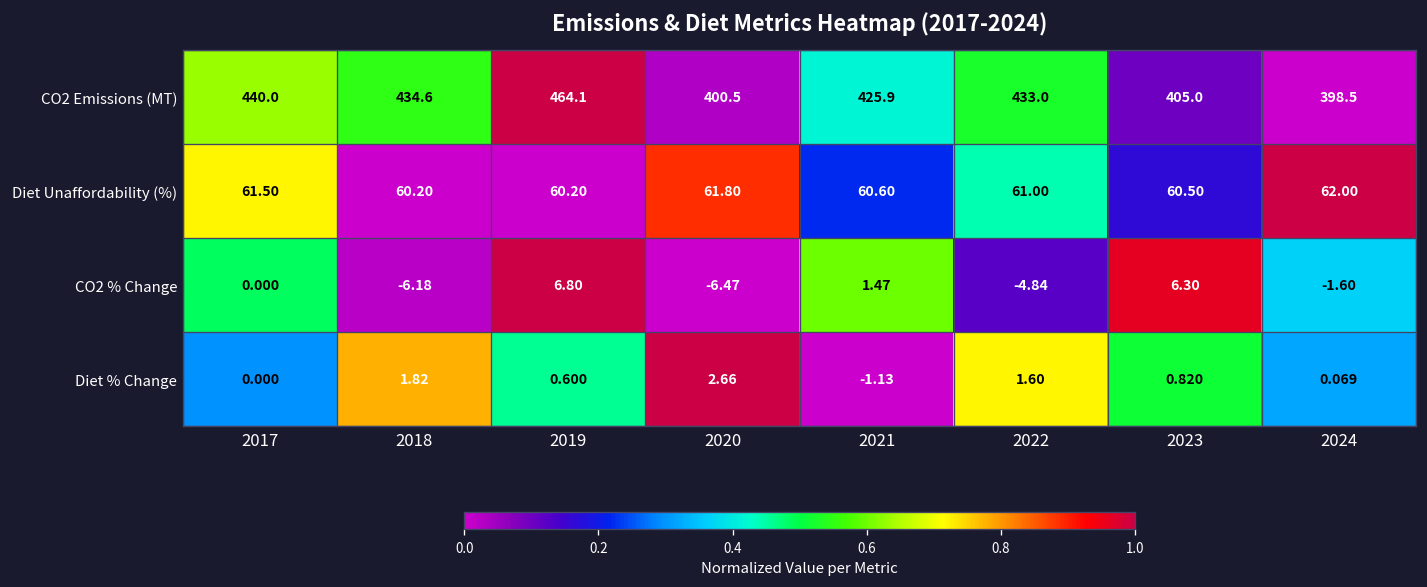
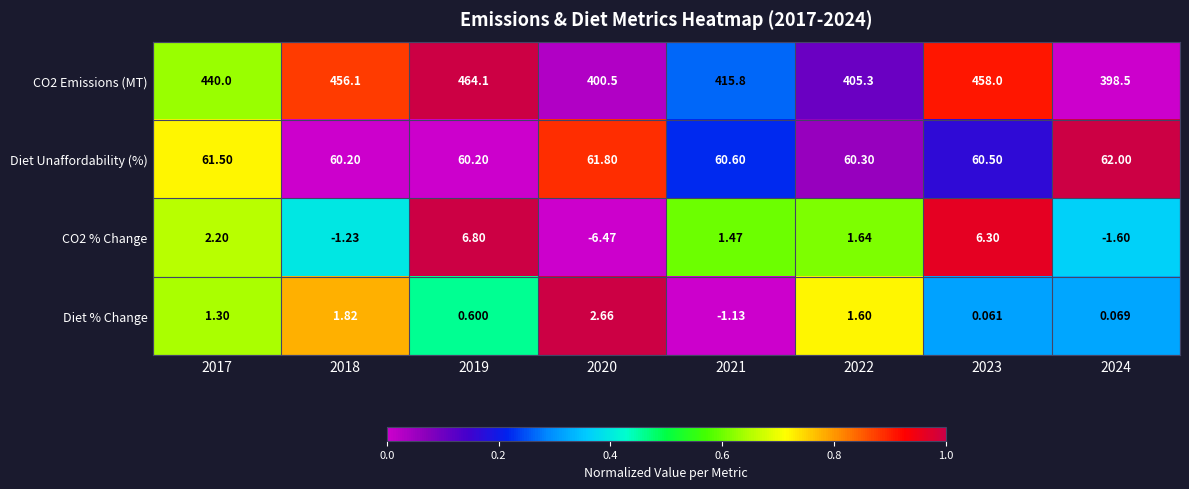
CO2 Emissions (MT), 2018: 434.6 -> 456.1
CO2 Emissions (MT), 2021: 425.9 -> 415.8
CO2 Emissions (MT), 2022: 433.0 -> 405.3
CO2 Emissions (MT), 2023: 405.0 -> 458.0
Diet Unaffordability (%), 2022: 61.00 -> 60.30
CO2 % Change, 2017: 0.000 -> 2.20
CO2 % Change, 2018: -6.18 -> -1.23
CO2 % Change, 2022: -4.84 -> 1.64
Diet % Change, 2017: 0.000 -> 1.30
Diet % Change, 2023: 0.820 -> 0.061
